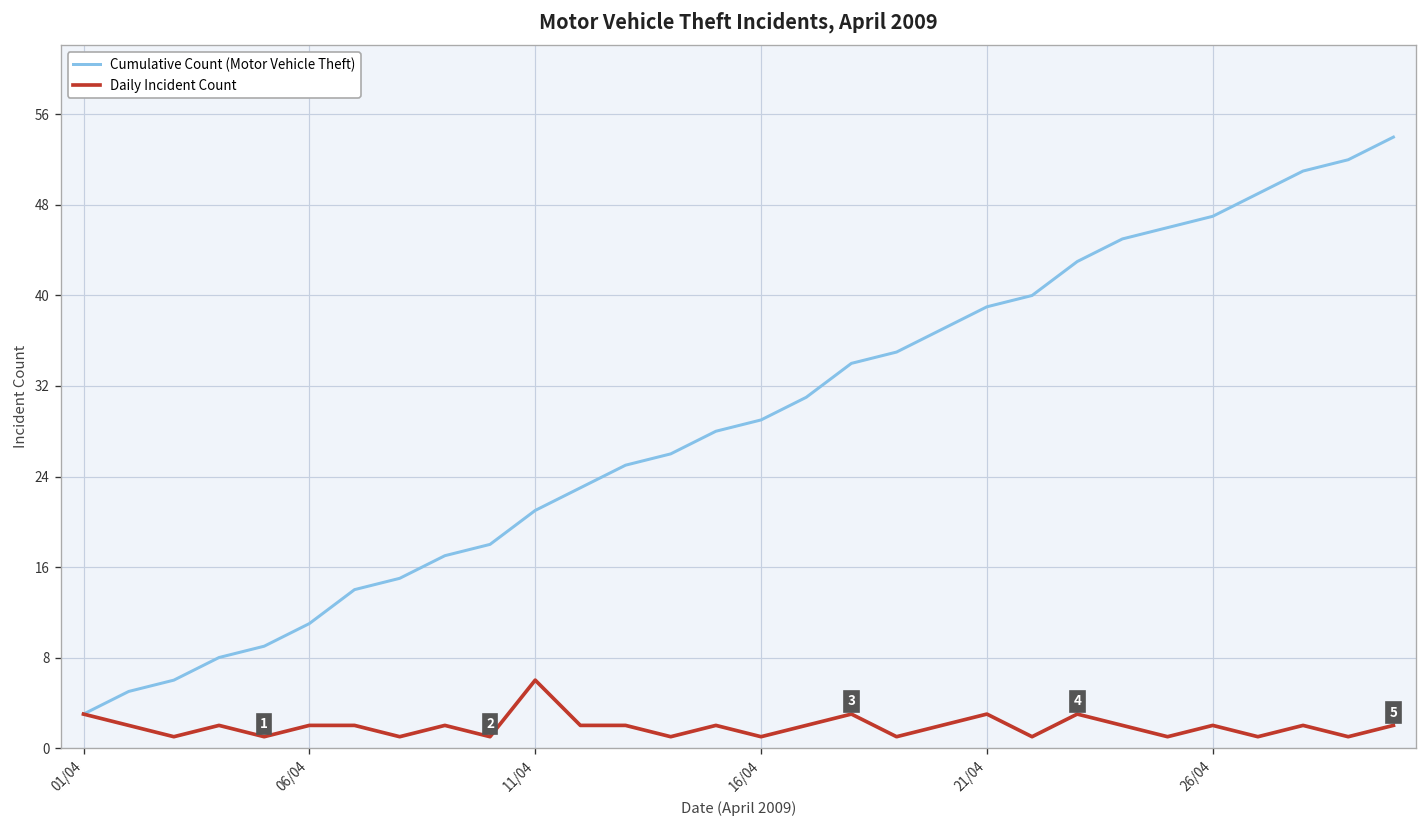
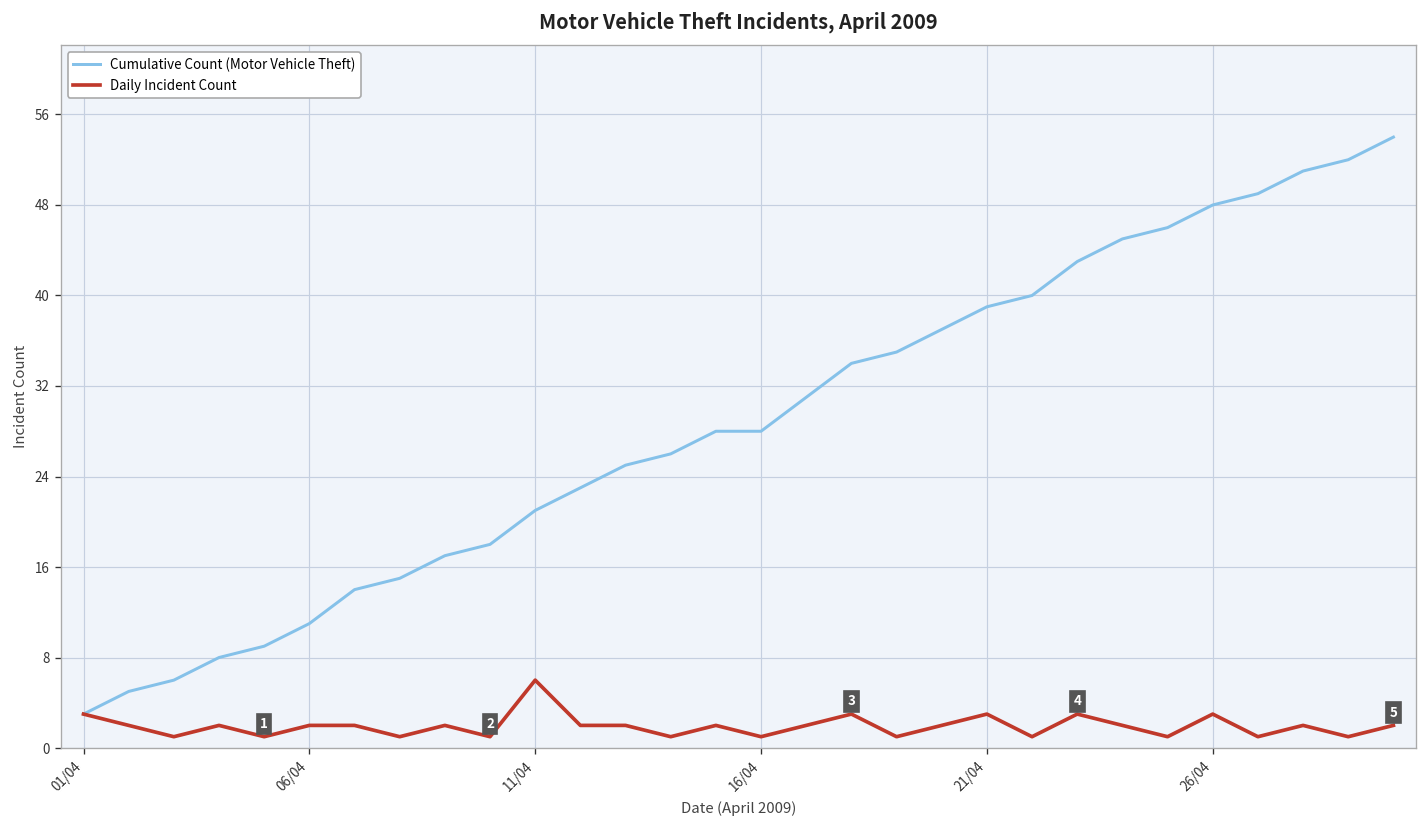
Cumulative Count (Motor Vehicle Theft), 16/04: 29 -> 28
Cumulative Count (Motor Vehicle Theft), 26/04: 47 -> 48
Daily Incident Count, 26/04: 2 -> 3
